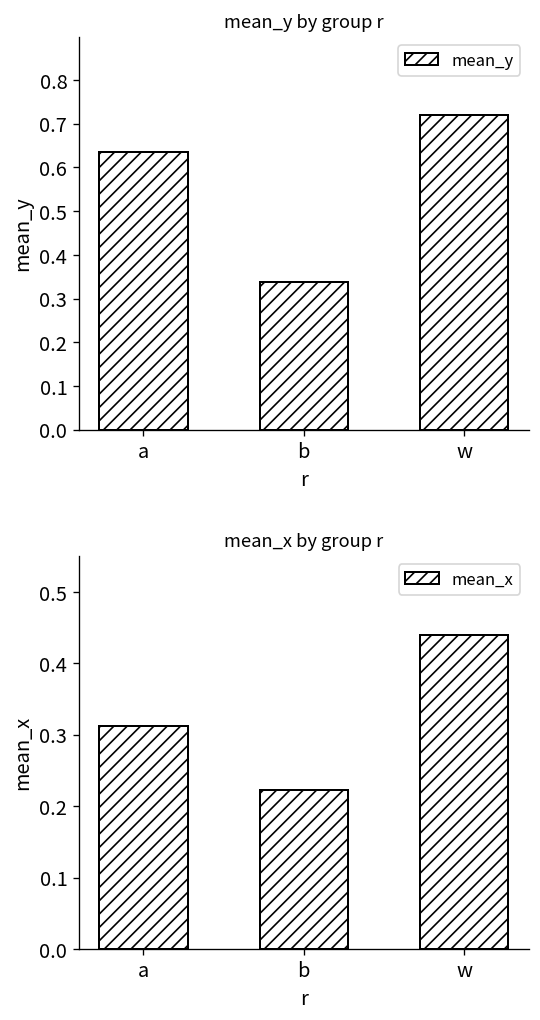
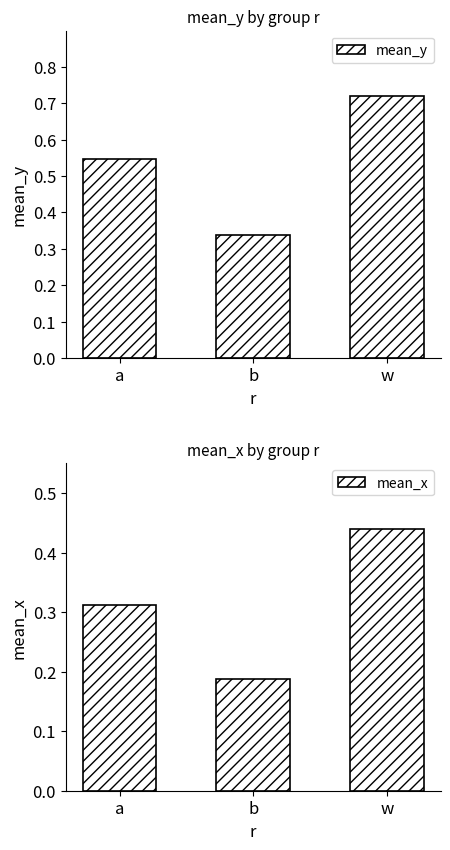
mean_y by group r, a: 0.64 -> 0.55
mean_x by group r, b: 0.22 -> 0.19
